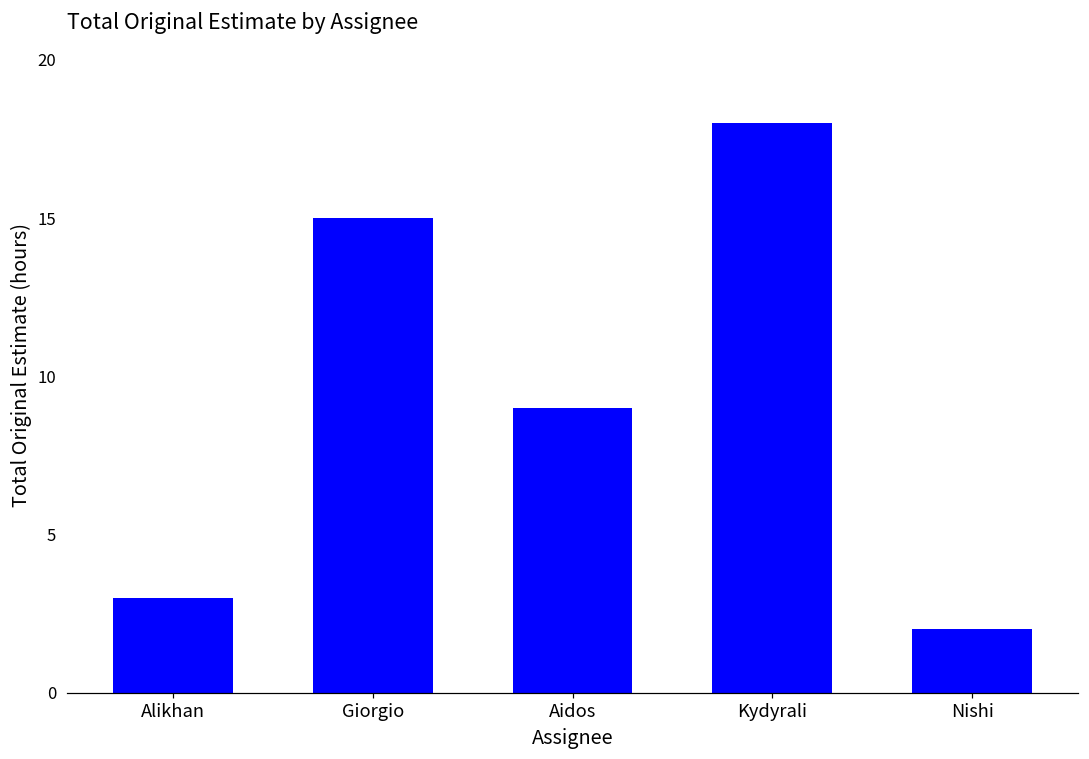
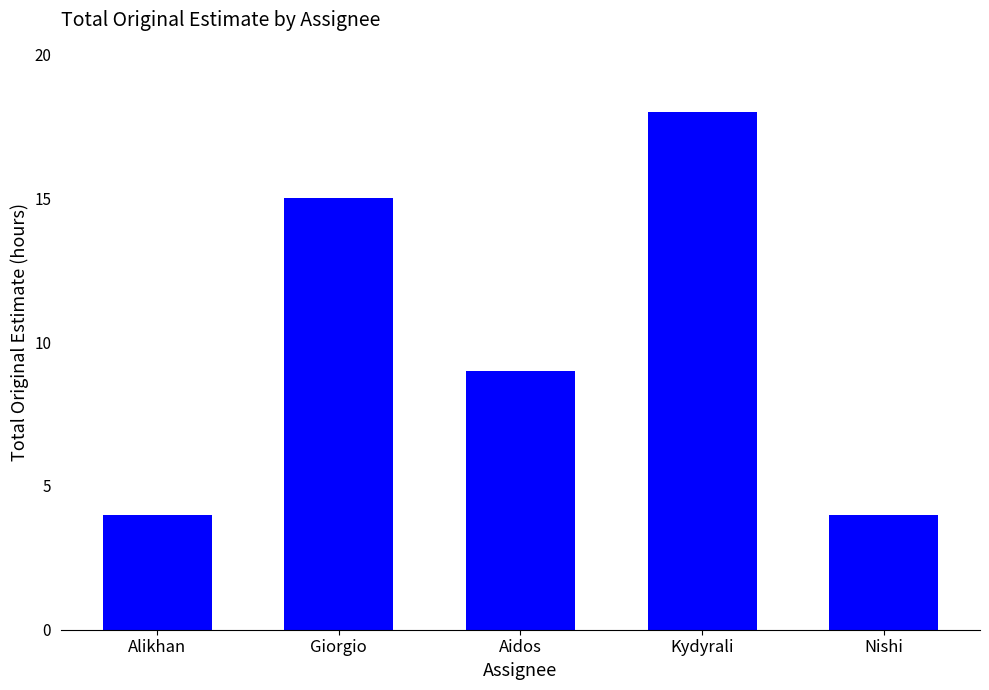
Alikhan: 3 -> 4
Nishi: 2 -> 4
